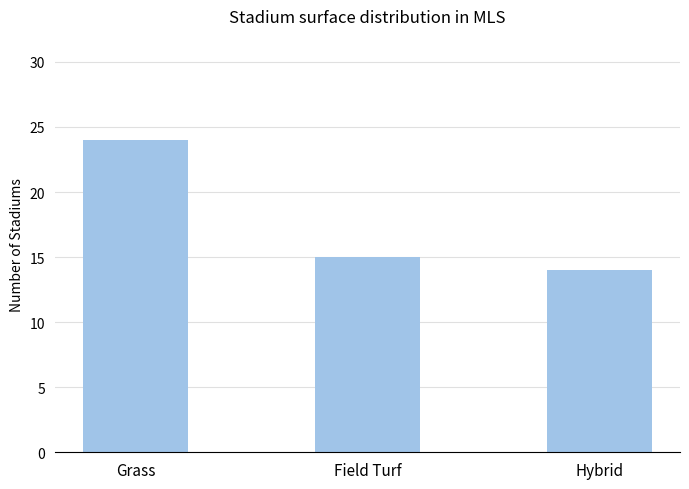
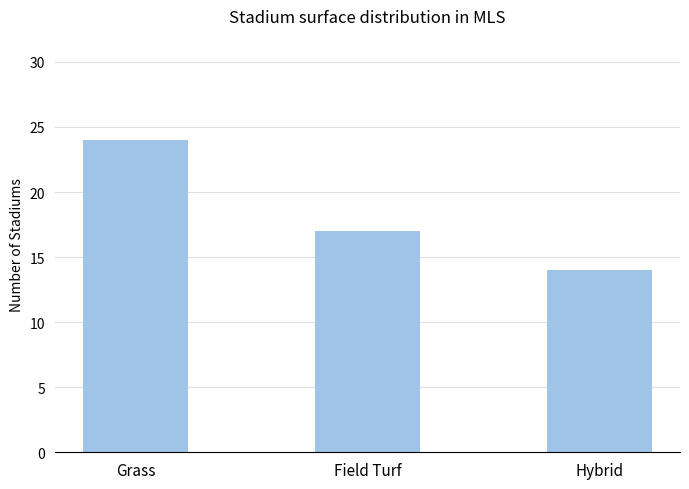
Field Turf: 15 -> 17
